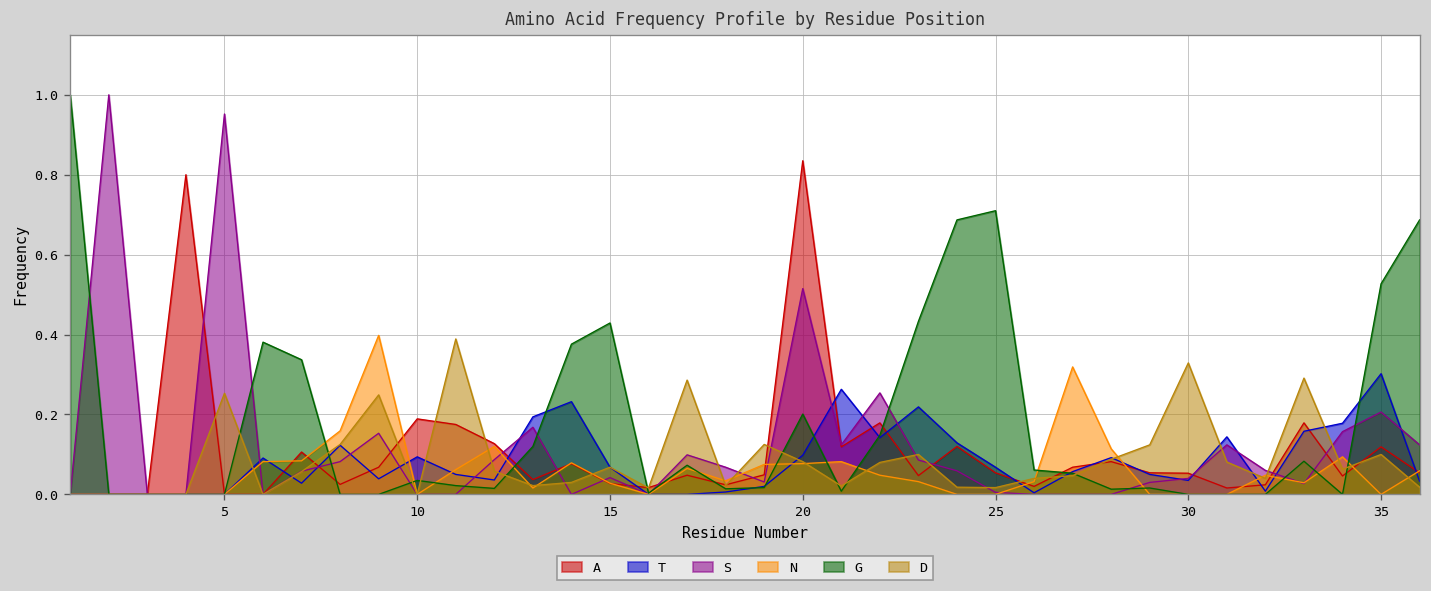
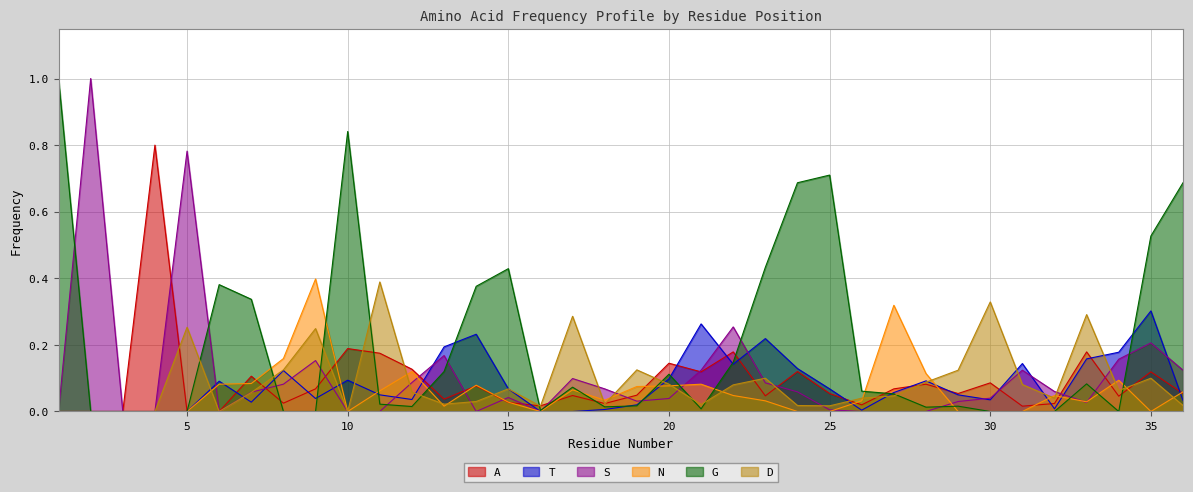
S, 5: 0.95 -> 0.78
G, 10: 0.04 -> 0.84
A, 20: 0.84 -> 0.15
S, 20: 0.52 -> 0.04
G, 20: 0.20 -> 0.11
A, 30: 0.05 -> 0.09
